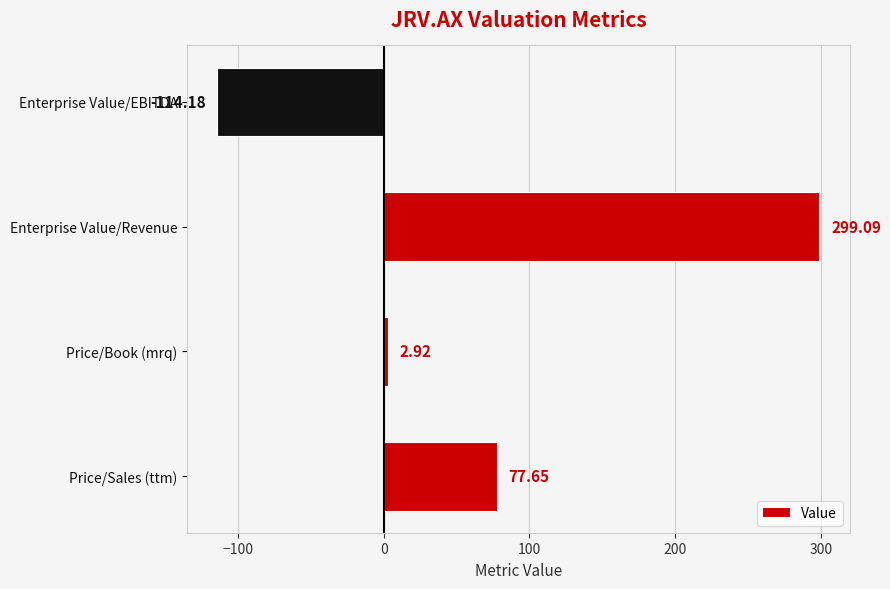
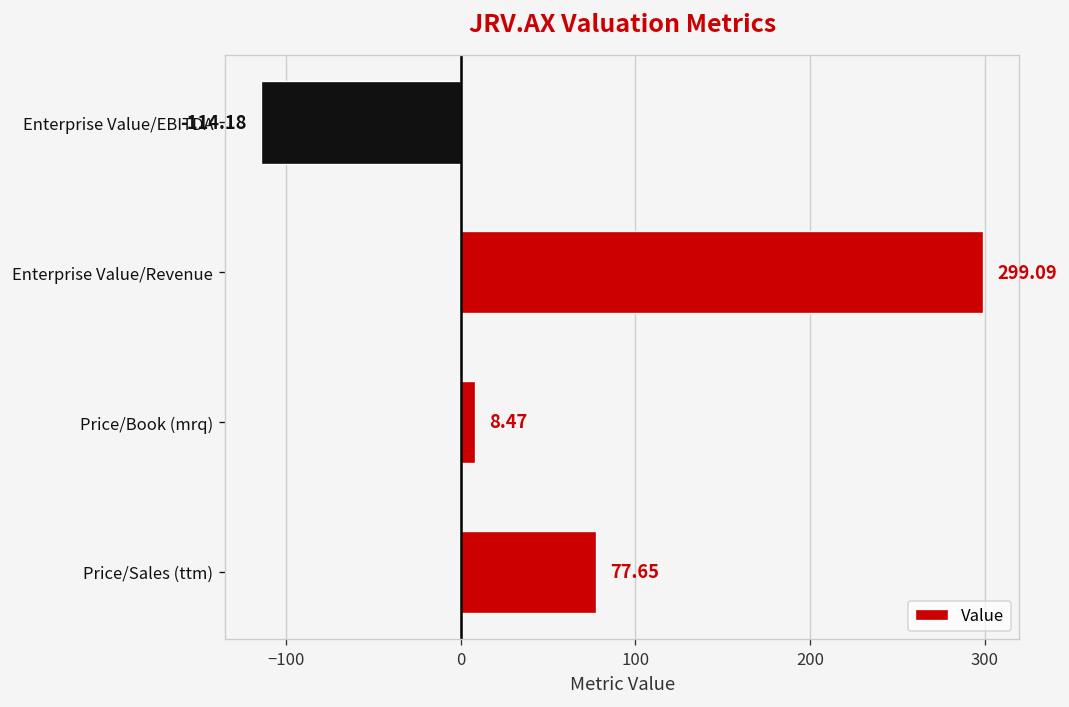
Price/Book (mrq): 2.92 -> 8.47
